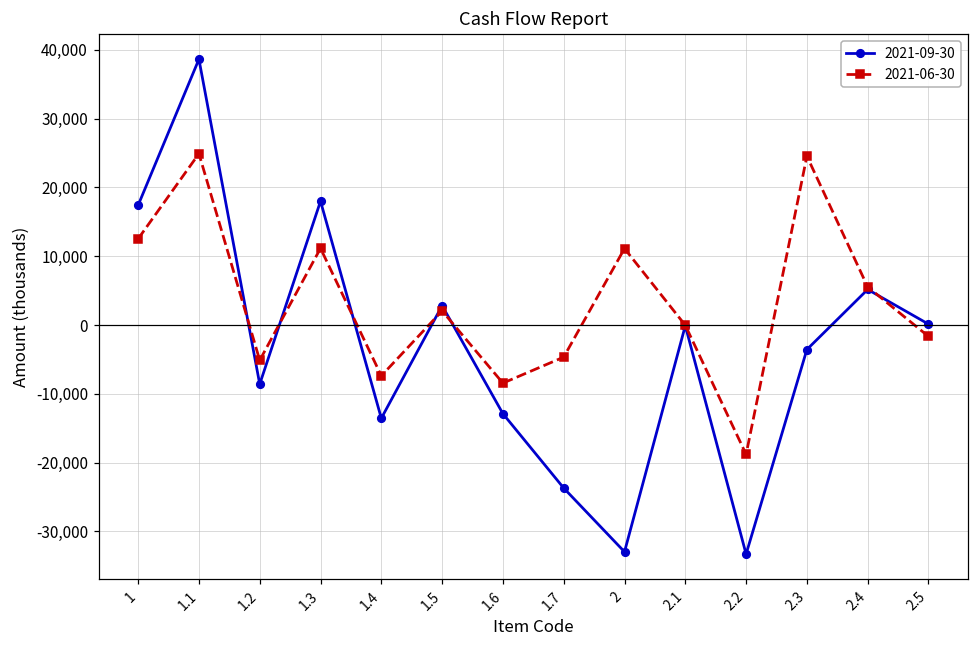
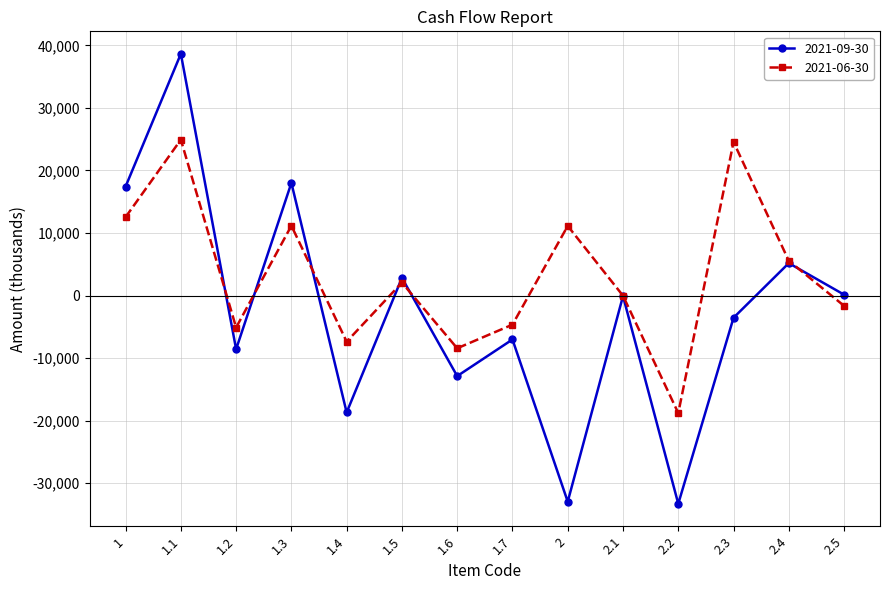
2021-09-30, 1.4: -14,000 -> -19,000
2021-09-30, 1.7: -24,000 -> -7,000
